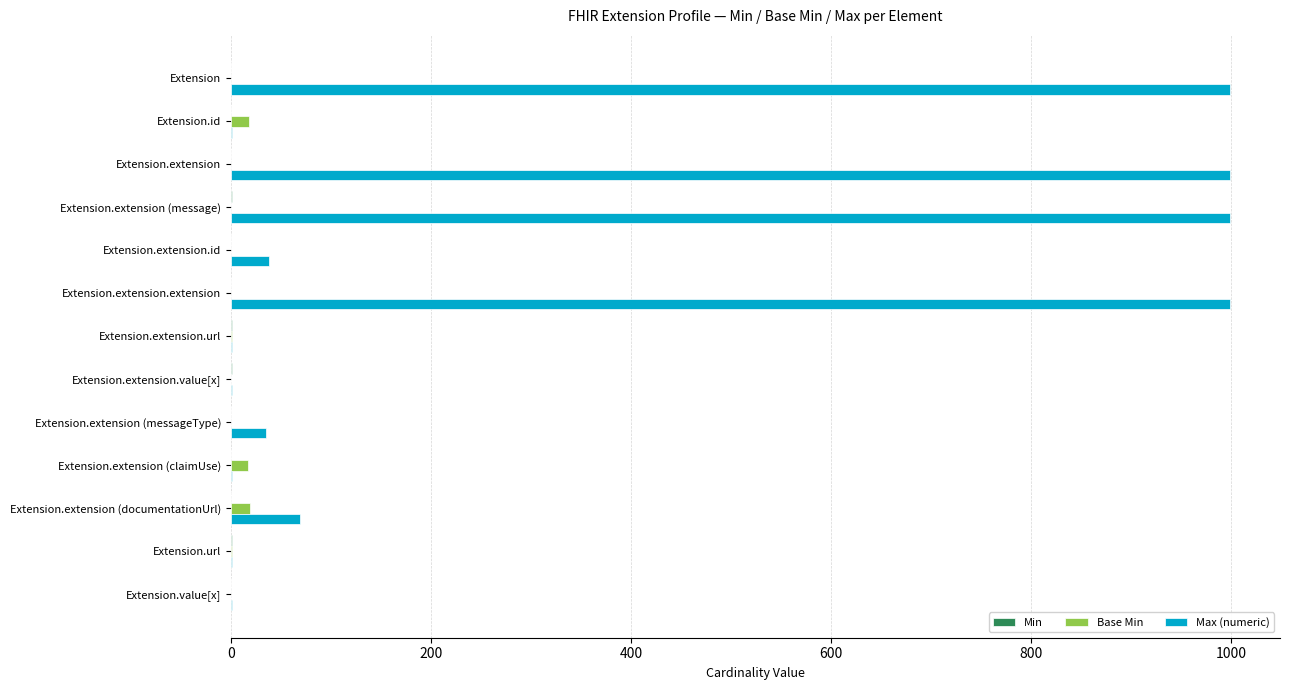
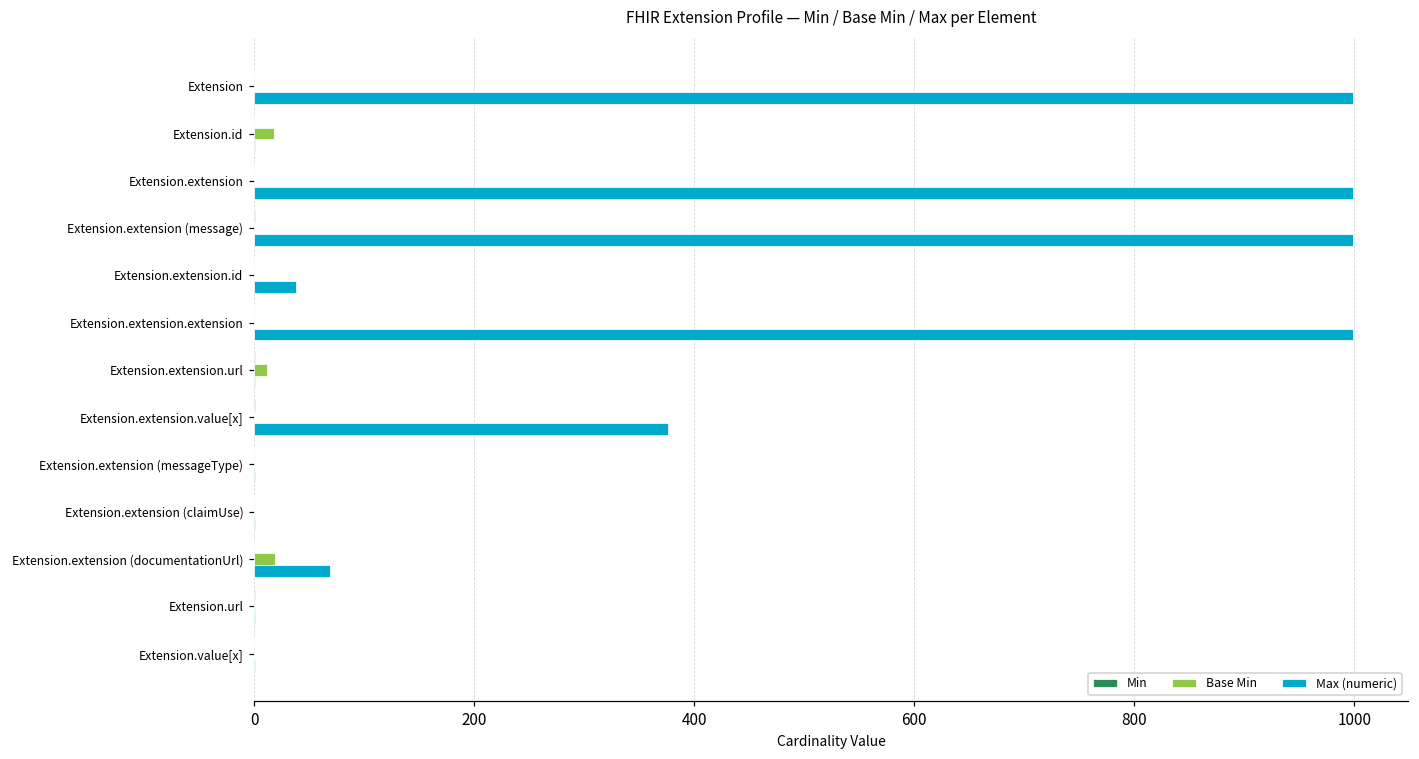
Base Min, Extension.extension.url: 1 -> 12
Max (numeric), Extension.extension.value[x]: 1 -> 376
Max (numeric), Extension.extension (messageType): 35 -> 1
Base Min, Extension.extension (claimUse): 17 -> 0
